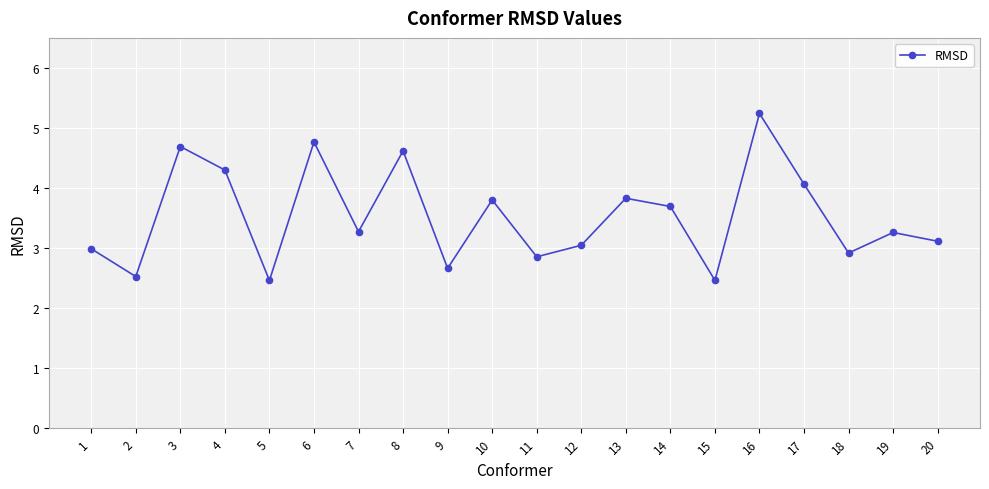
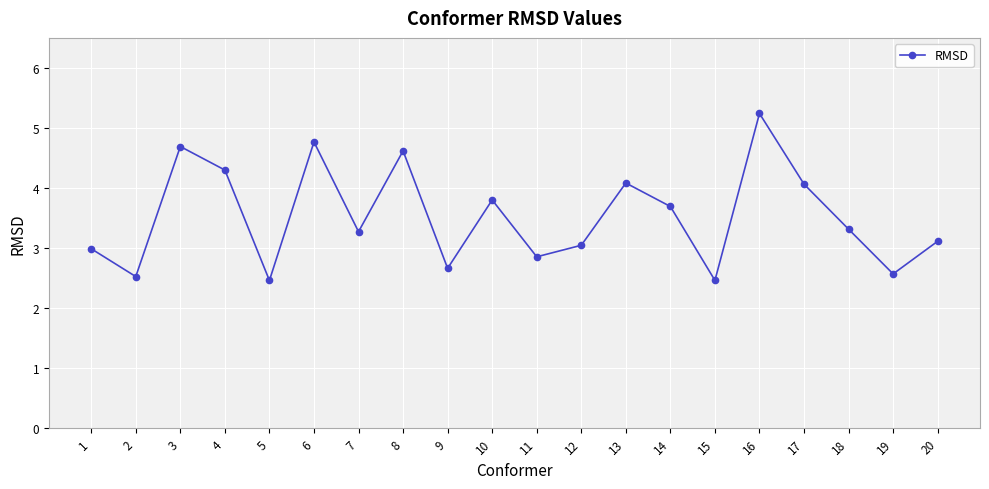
13: 3.8 -> 4.1
18: 2.9 -> 3.3
19: 3.3 -> 2.6
